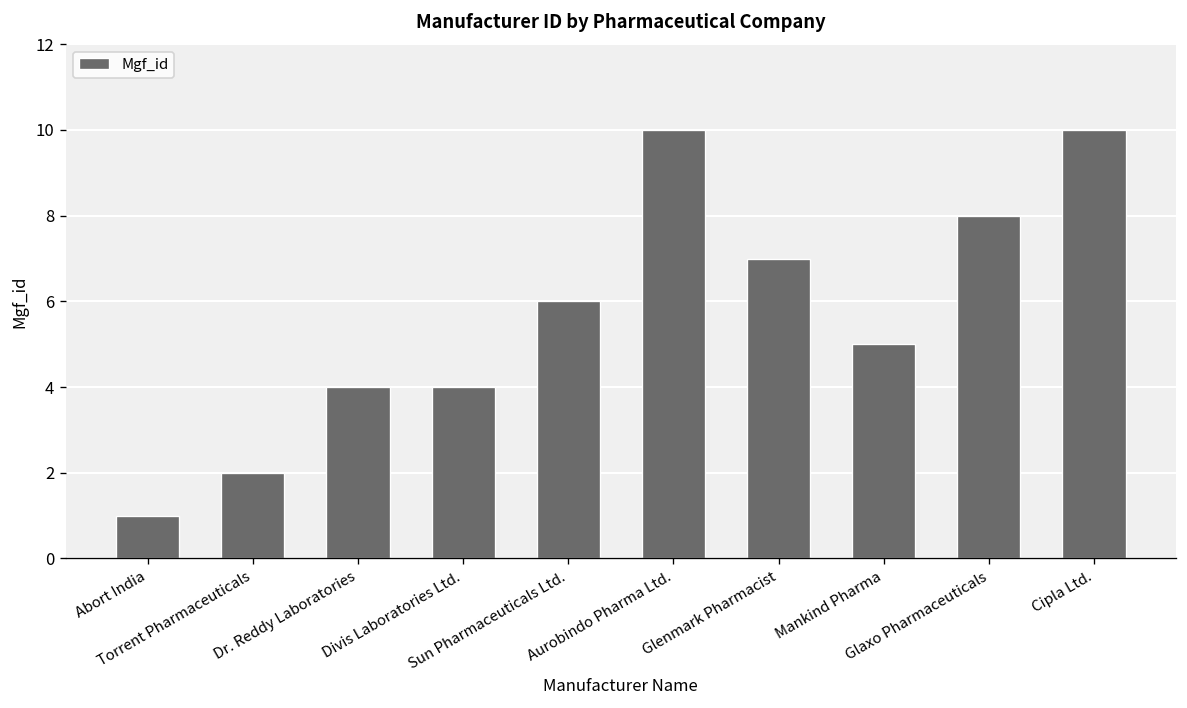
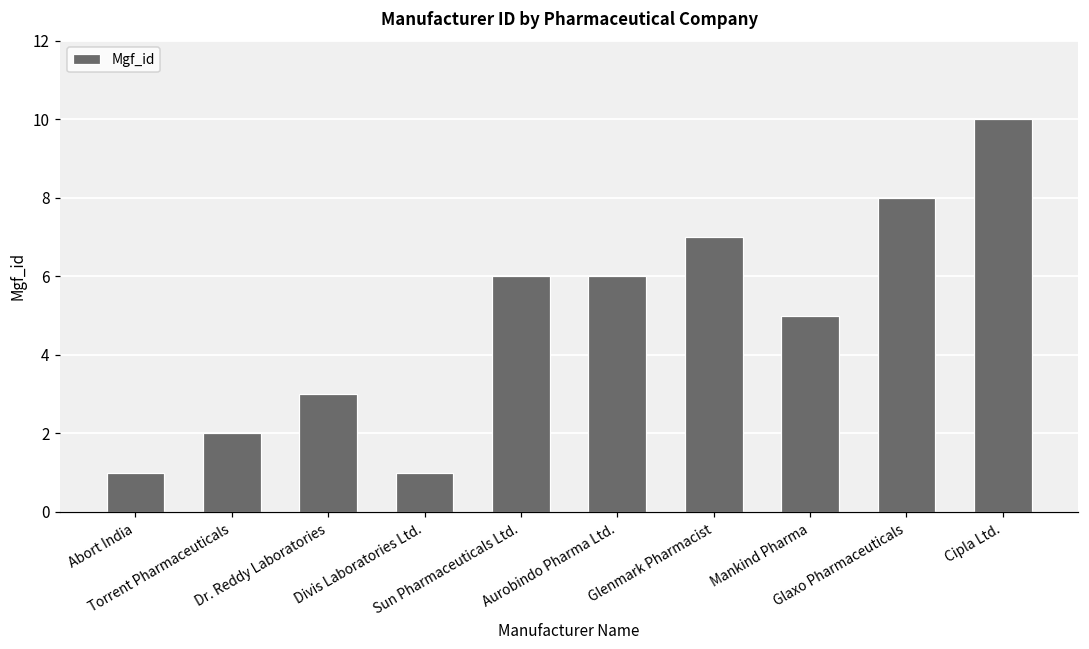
Dr. Reddy Laboratories: 4 -> 3
Divis Laboratories Ltd.: 4 -> 1
Aurobindo Pharma Ltd.: 10 -> 6
